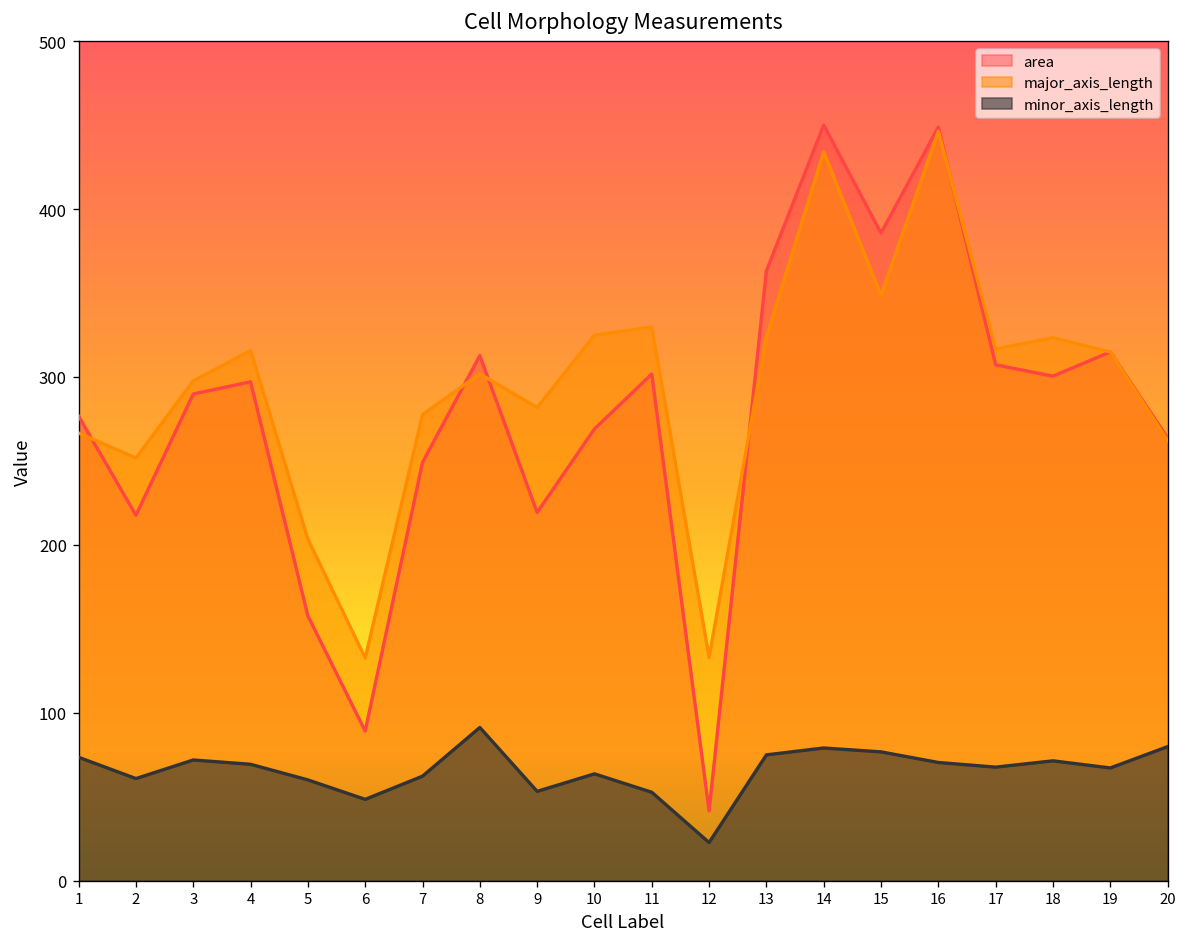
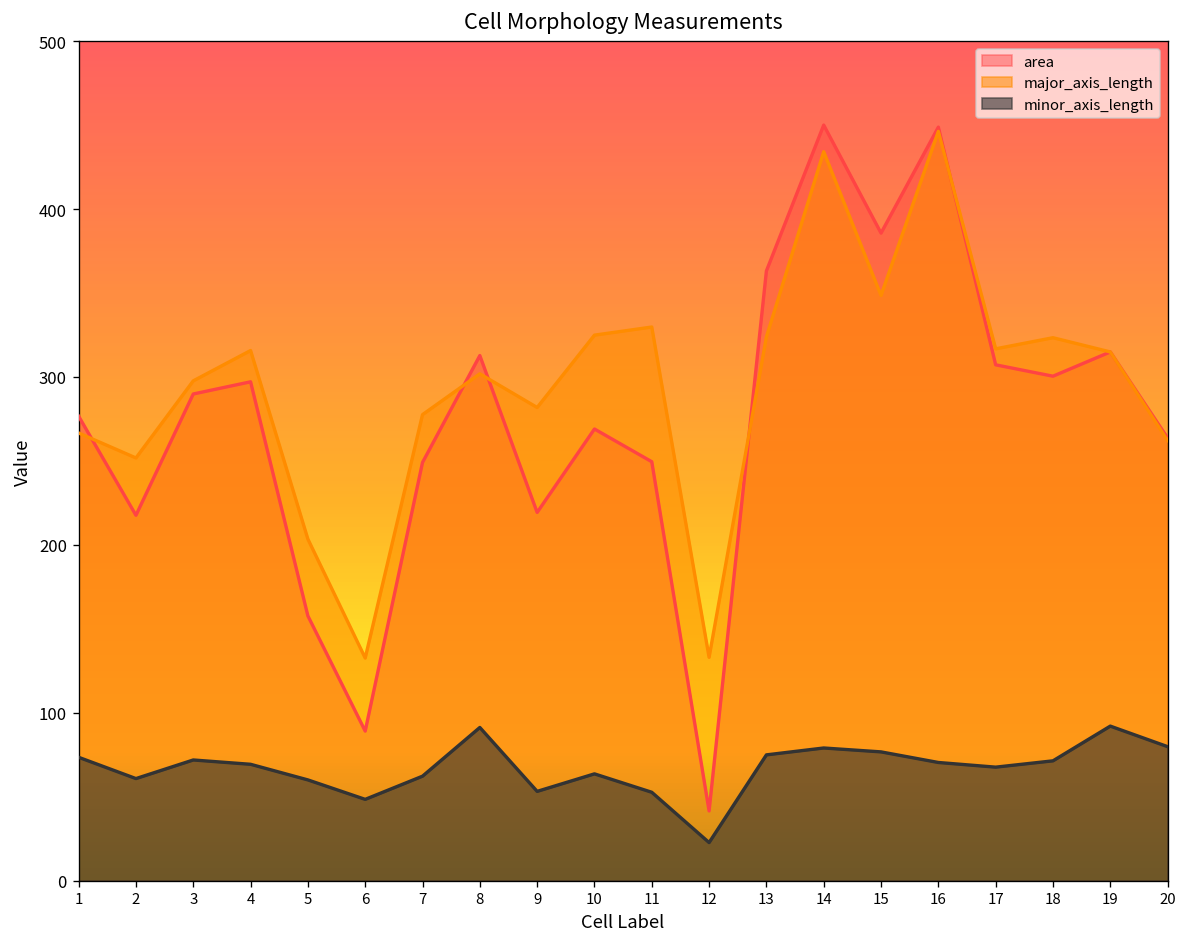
area, 11: 302 -> 250
minor_axis_length, 19: 67 -> 92
